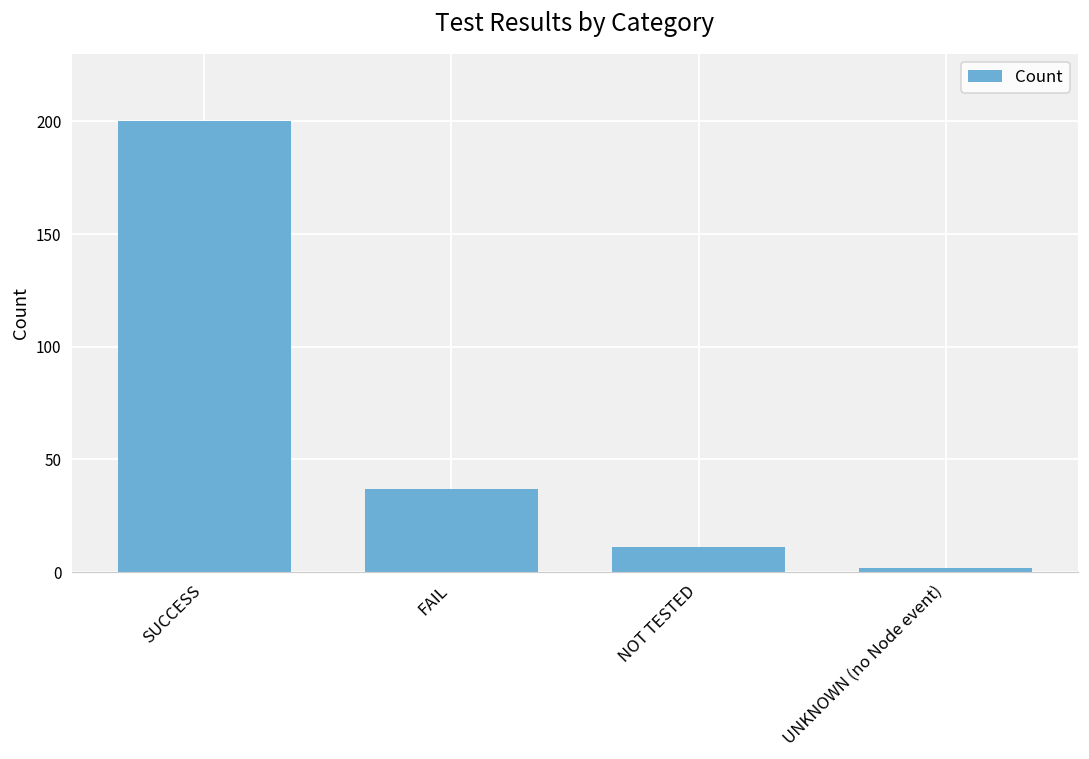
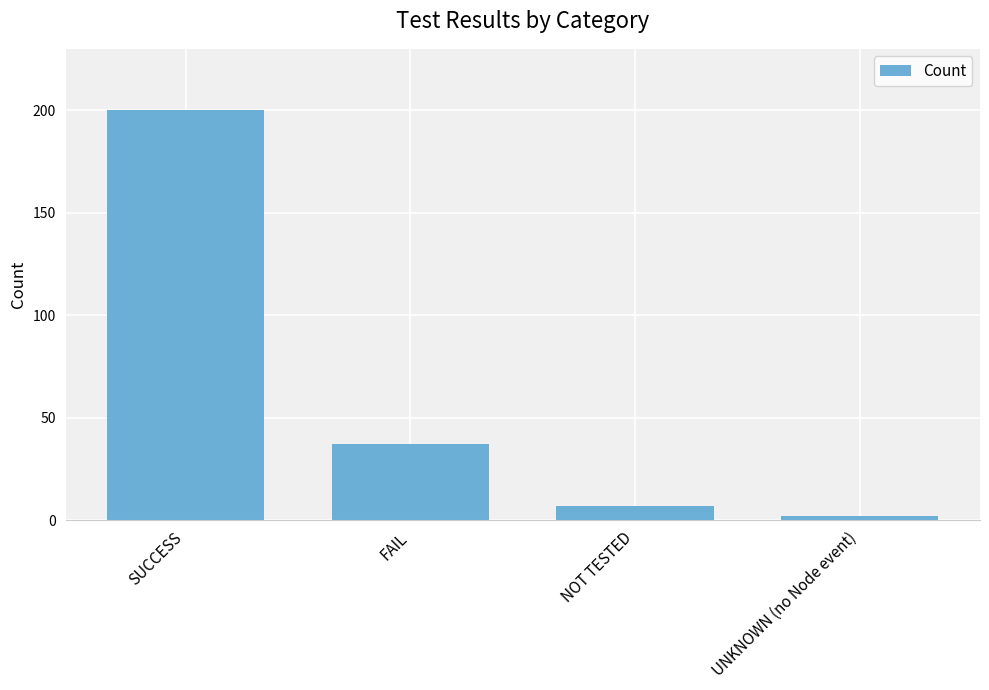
NOT TESTED: 11 -> 7
